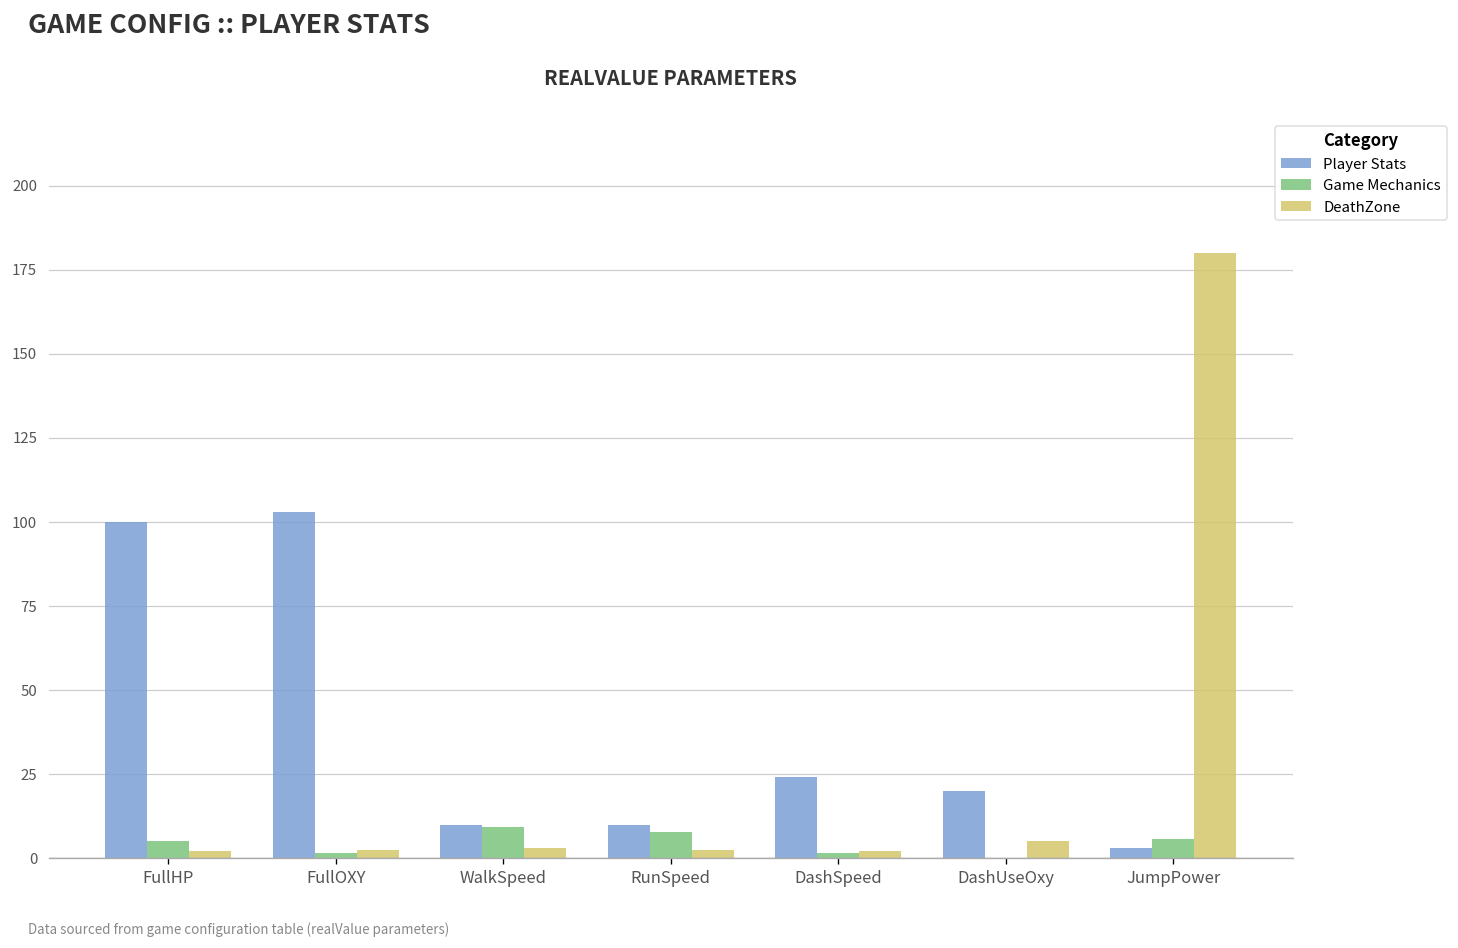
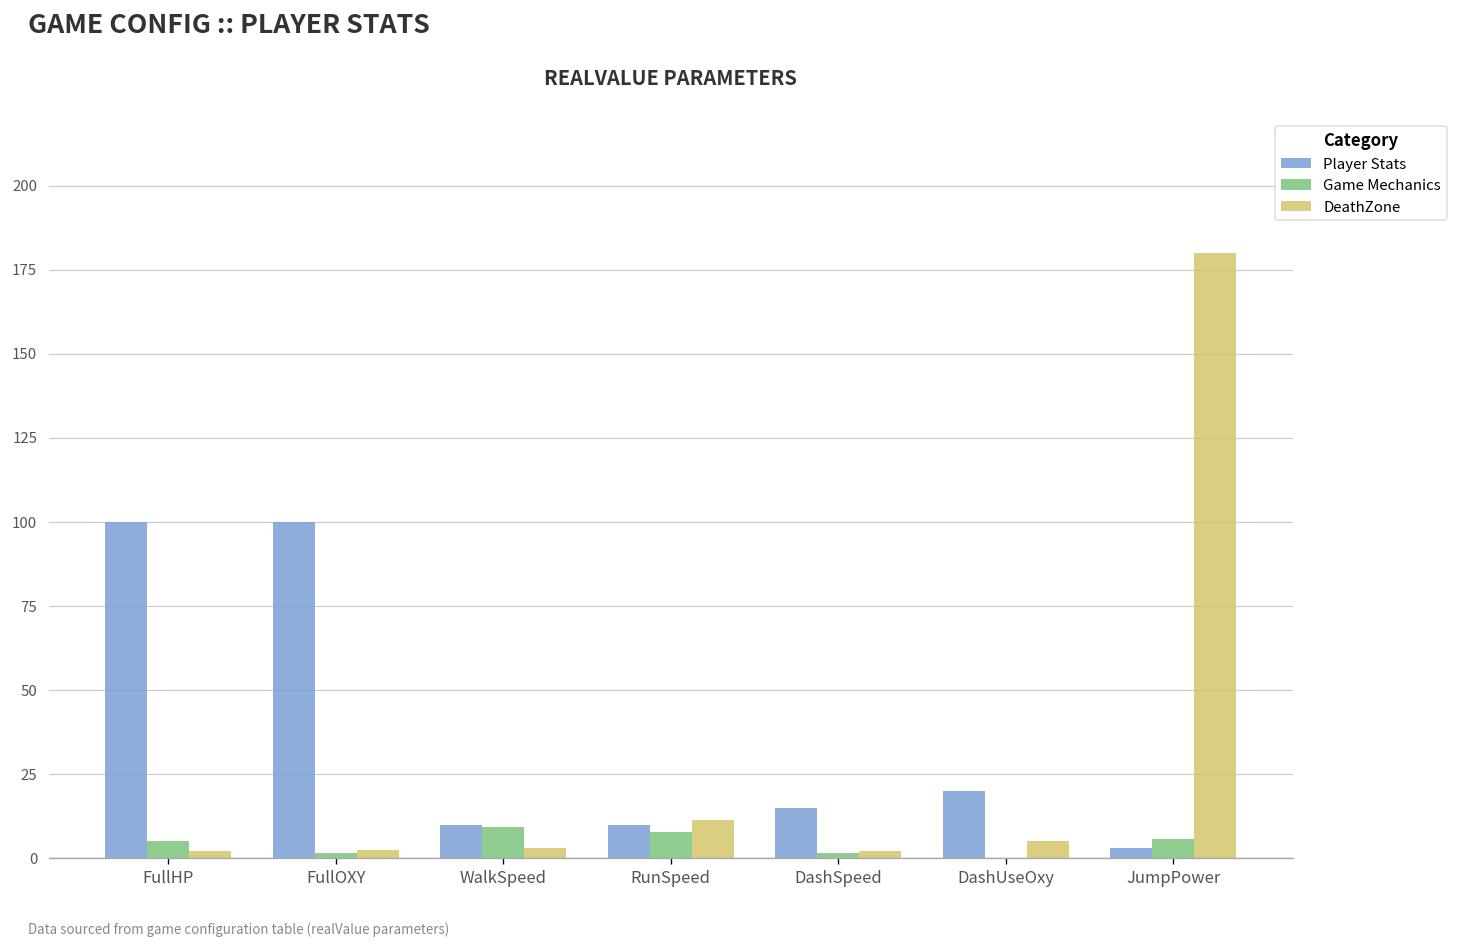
Player Stats, FullOXY: 103 -> 100
DeathZone, RunSpeed: 3 -> 11
Player Stats, DashSpeed: 24 -> 15
